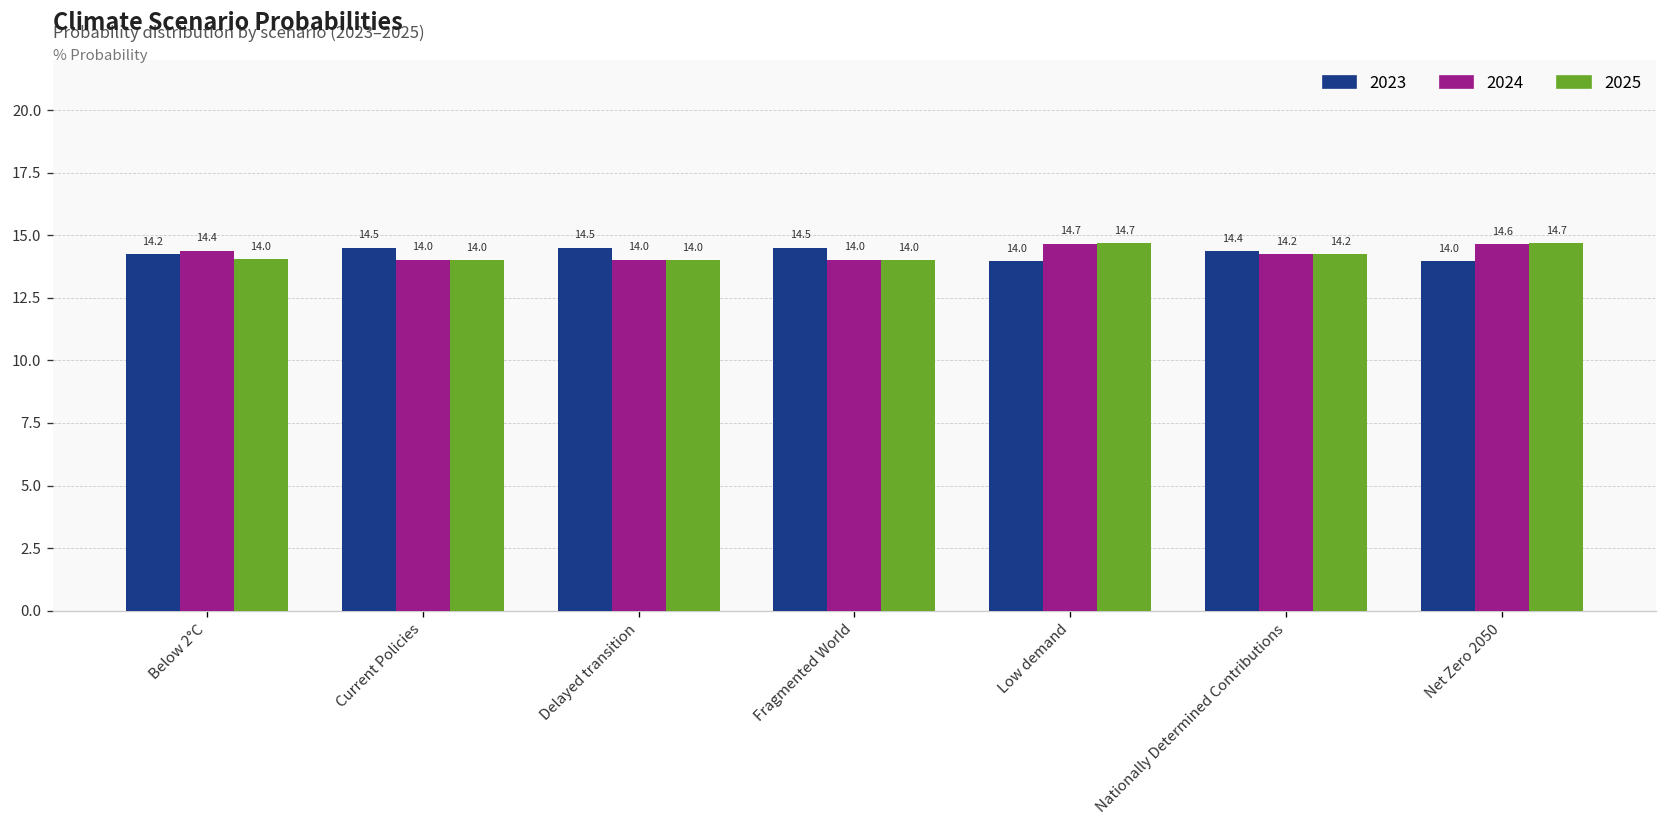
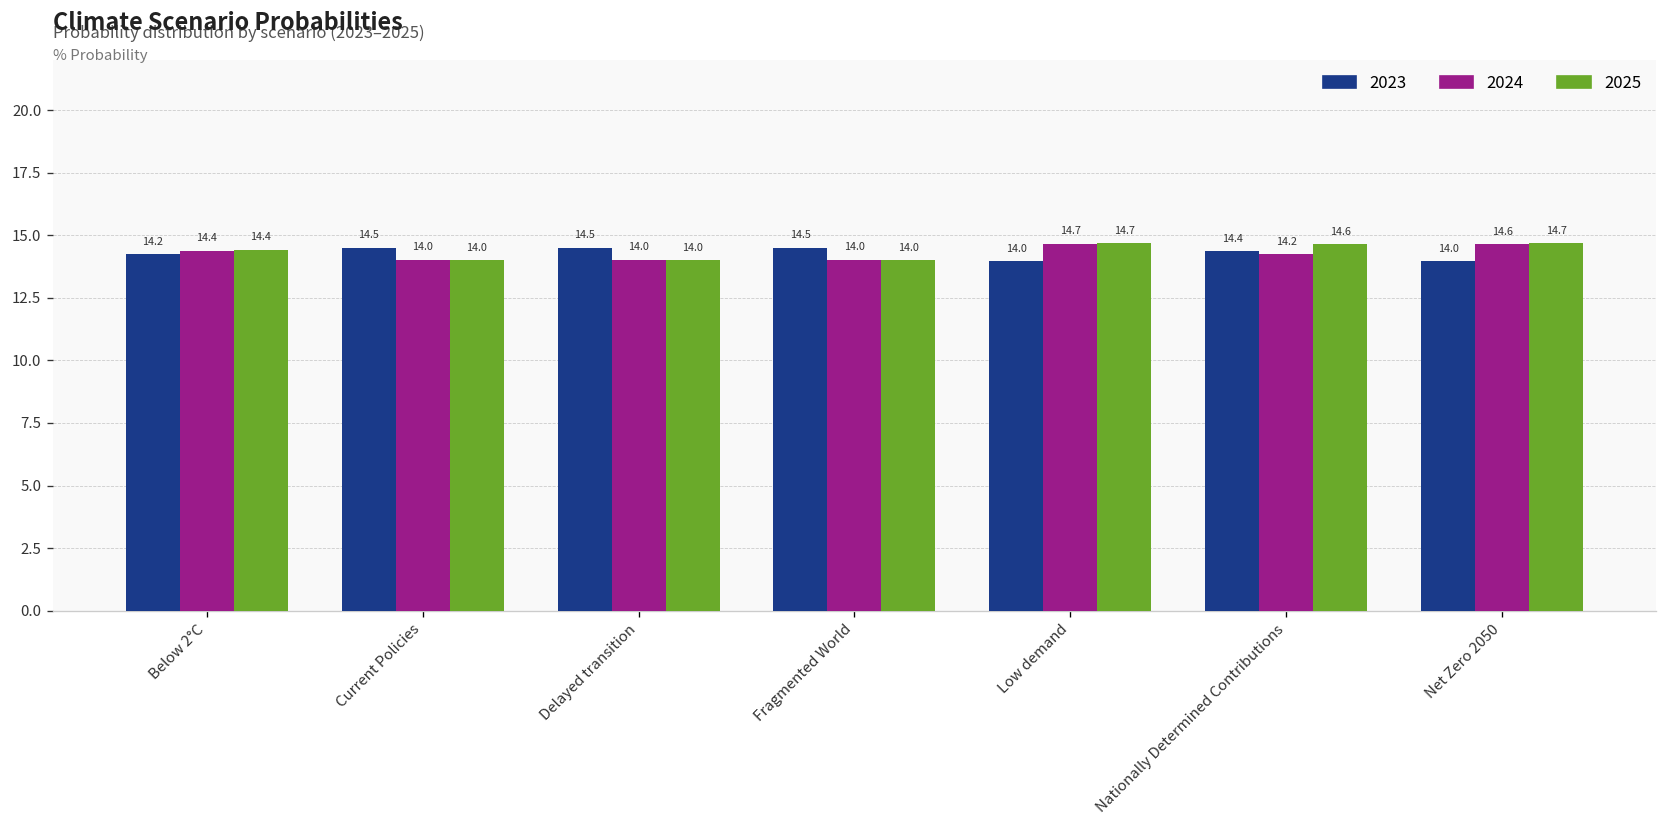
2025, Below 2°C: 14.0 -> 14.4
2025, Nationally Determined Contributions: 14.2 -> 14.6
